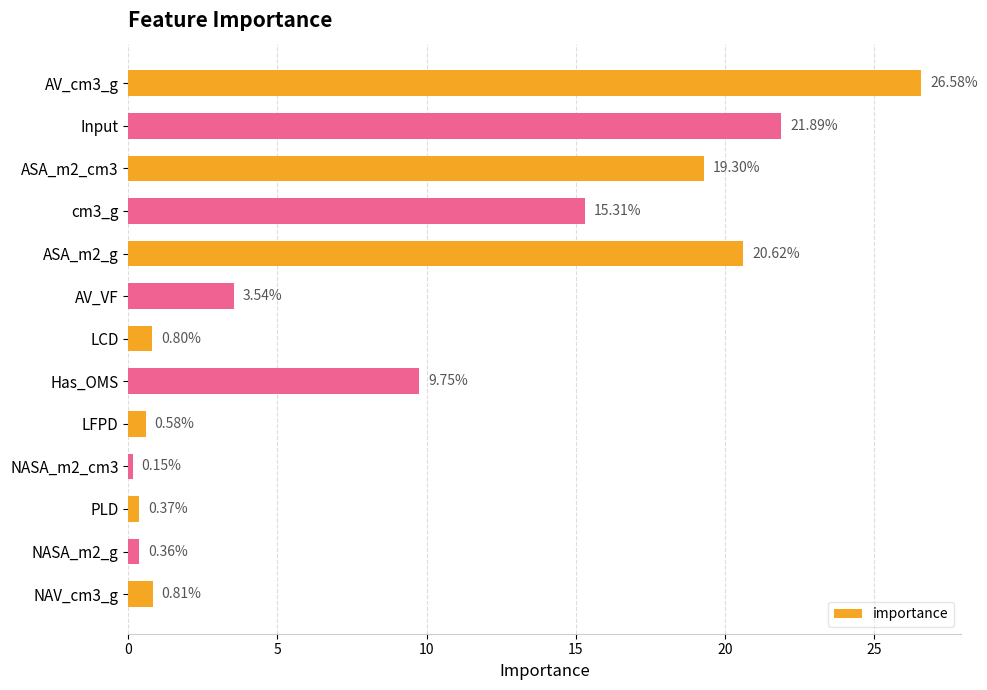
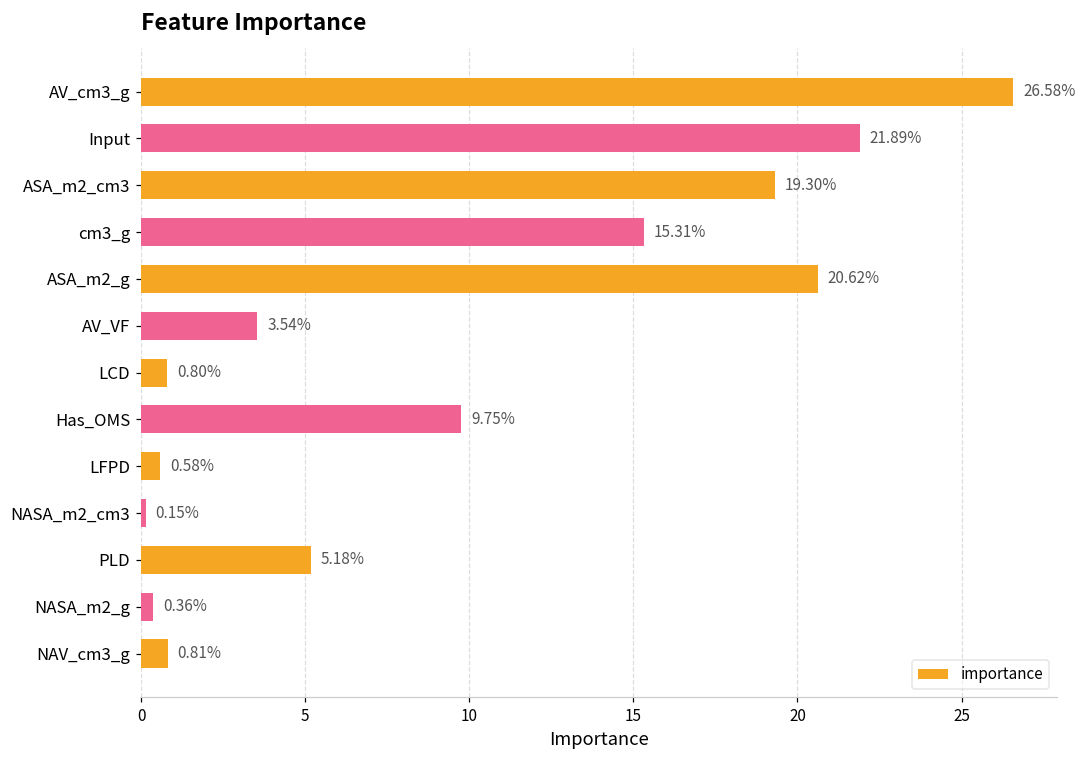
PLD: 0.37% -> 5.18%
